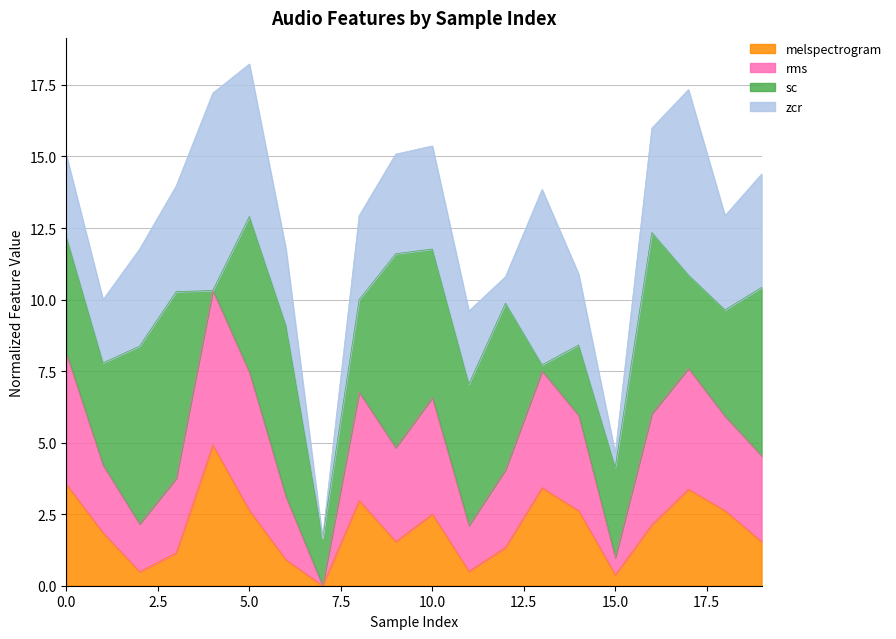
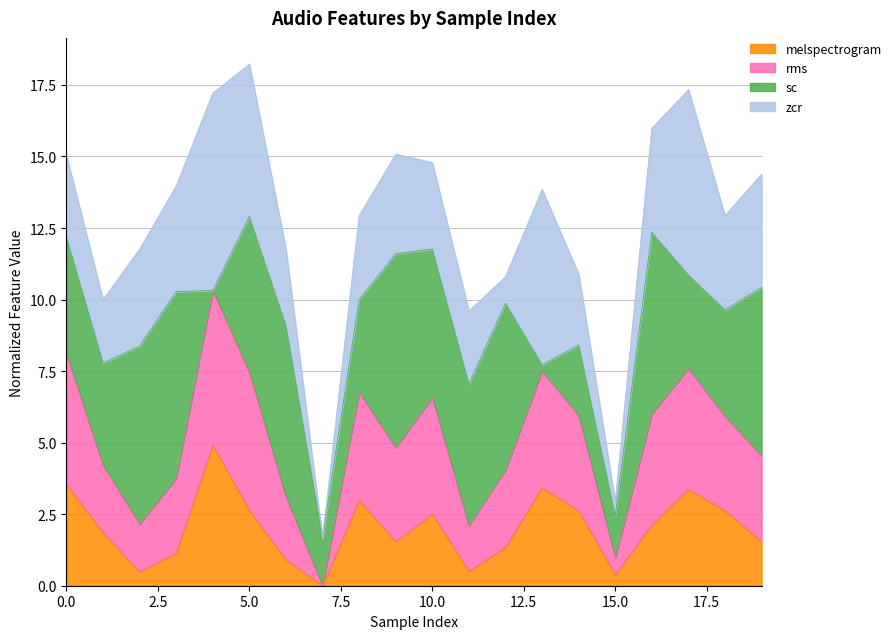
zcr, 10.0: 3.6 -> 3.0
sc, 15.0: 3.2 -> 1.5
